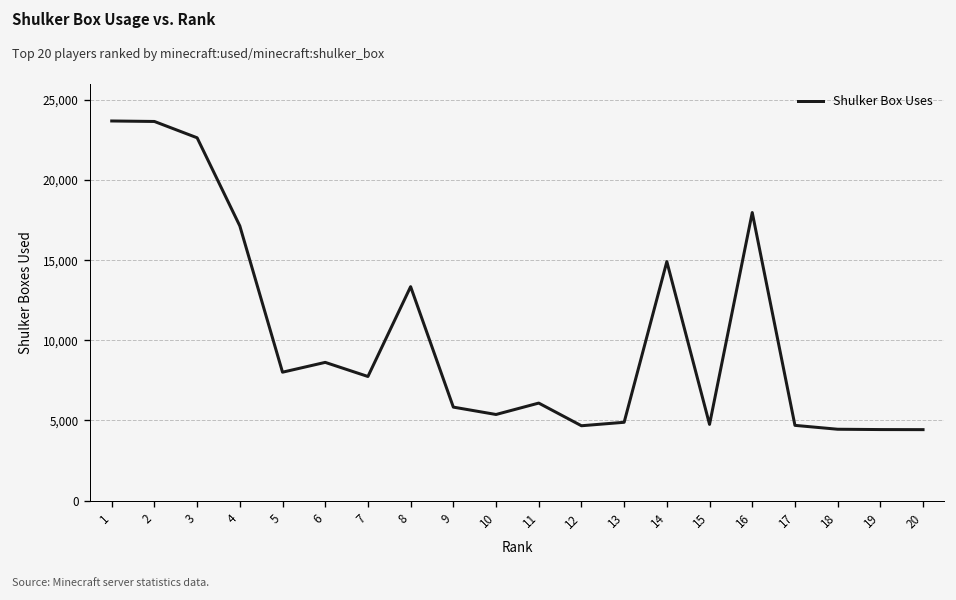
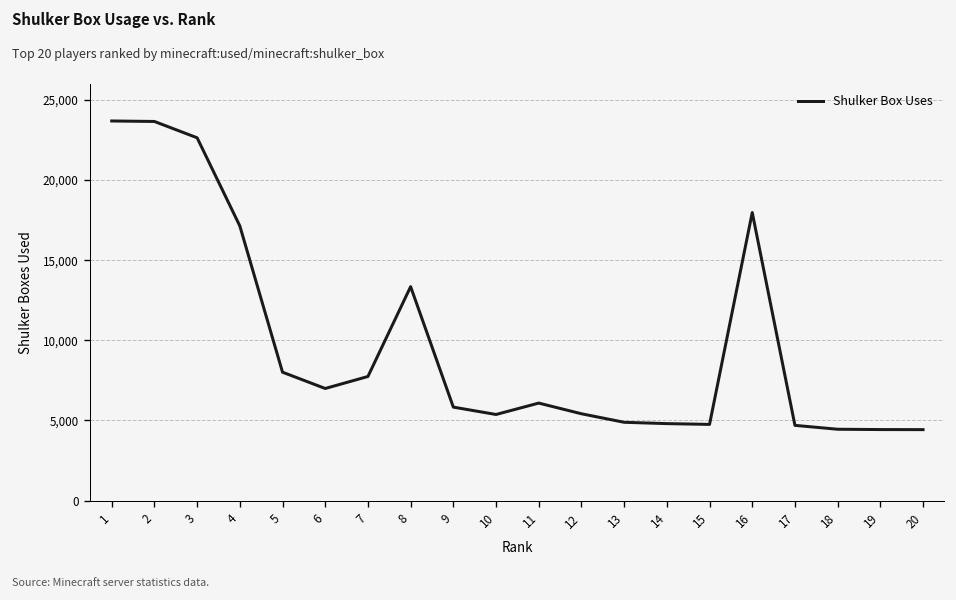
6: 8,600 -> 7,000
12: 4,700 -> 5,400
14: 14,900 -> 4,800
